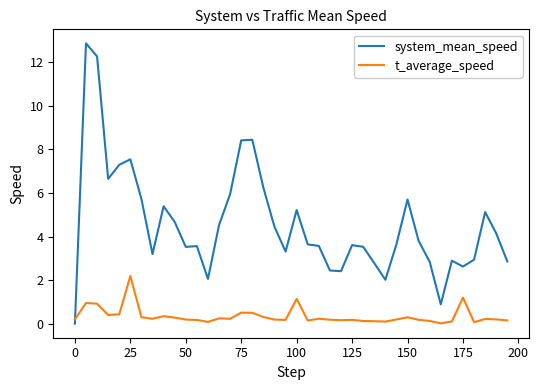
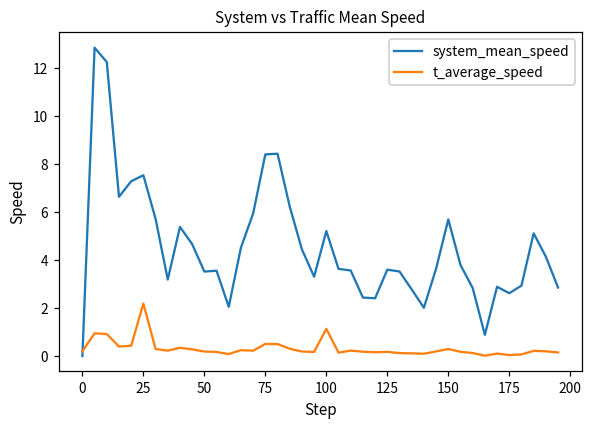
t_average_speed, 175: 1.2 -> 0.0
